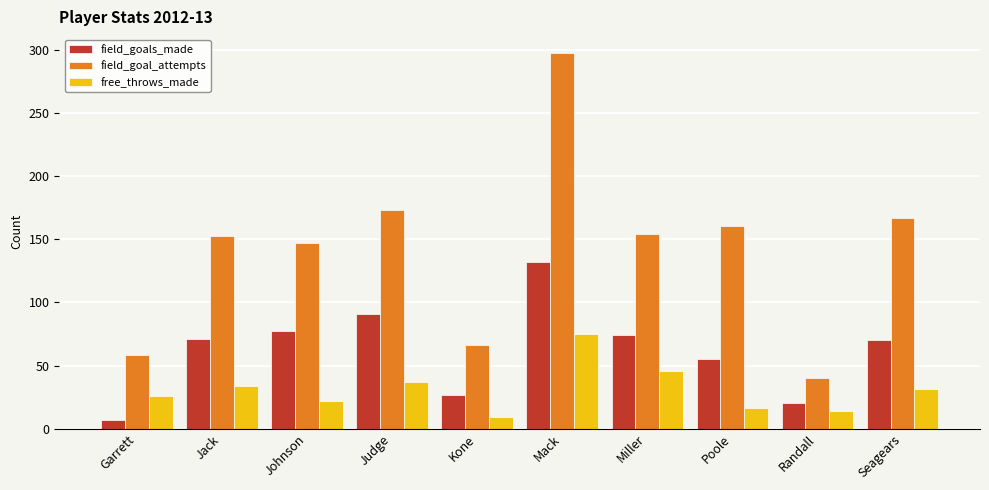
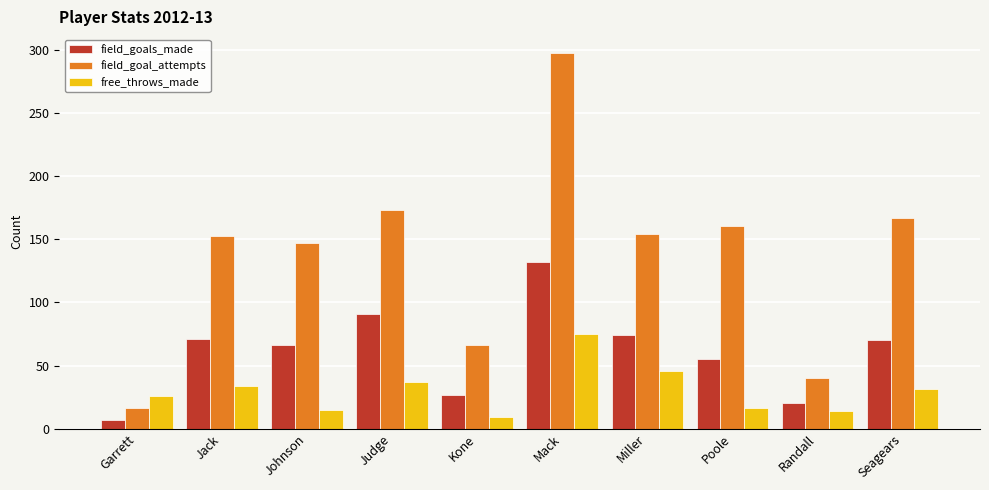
field_goal_attempts, Garrett: 58 -> 16
field_goals_made, Johnson: 77 -> 66
free_throws_made, Johnson: 22 -> 15
